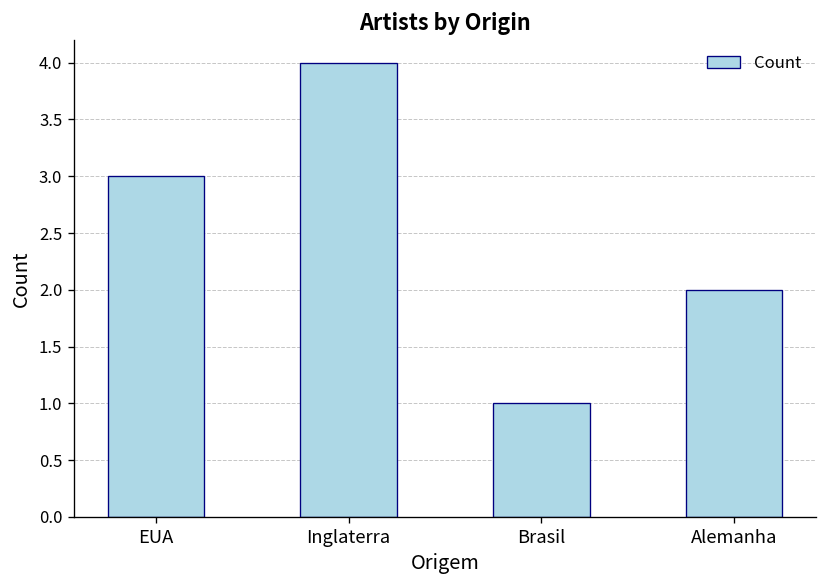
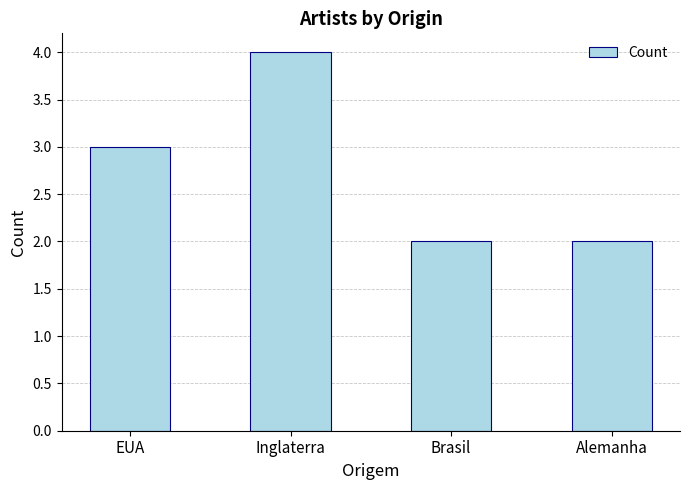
Brasil: 1 -> 2
